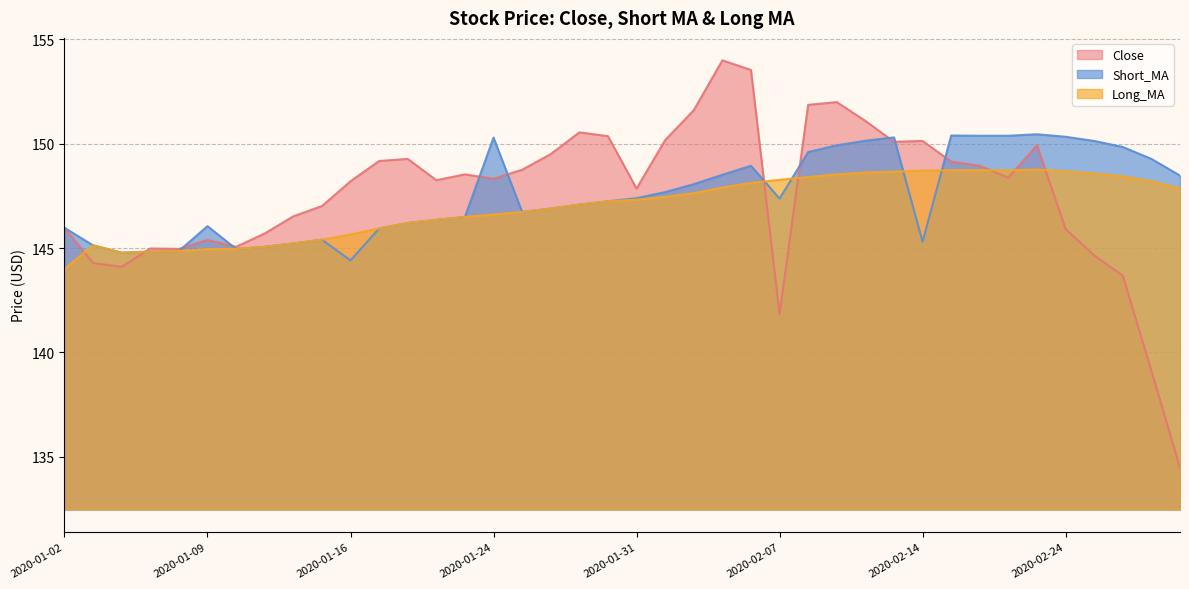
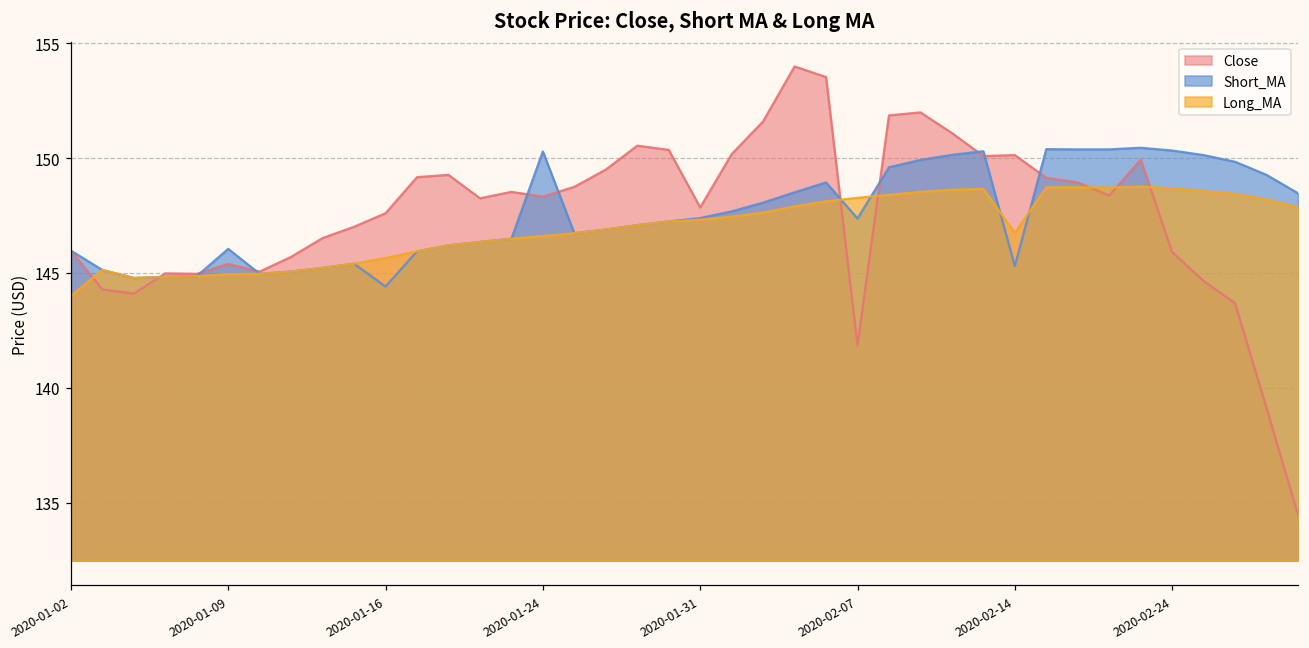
Close, 2020-01-16: 148.2 -> 147.6
Long_MA, 2020-02-14: 148.7 -> 146.7
